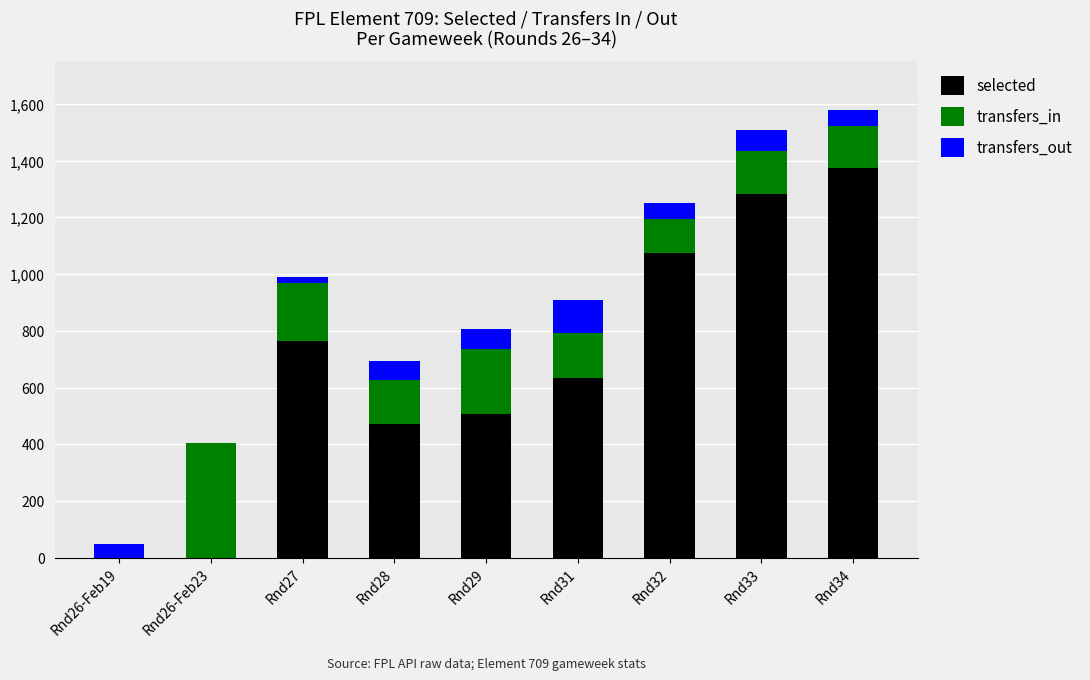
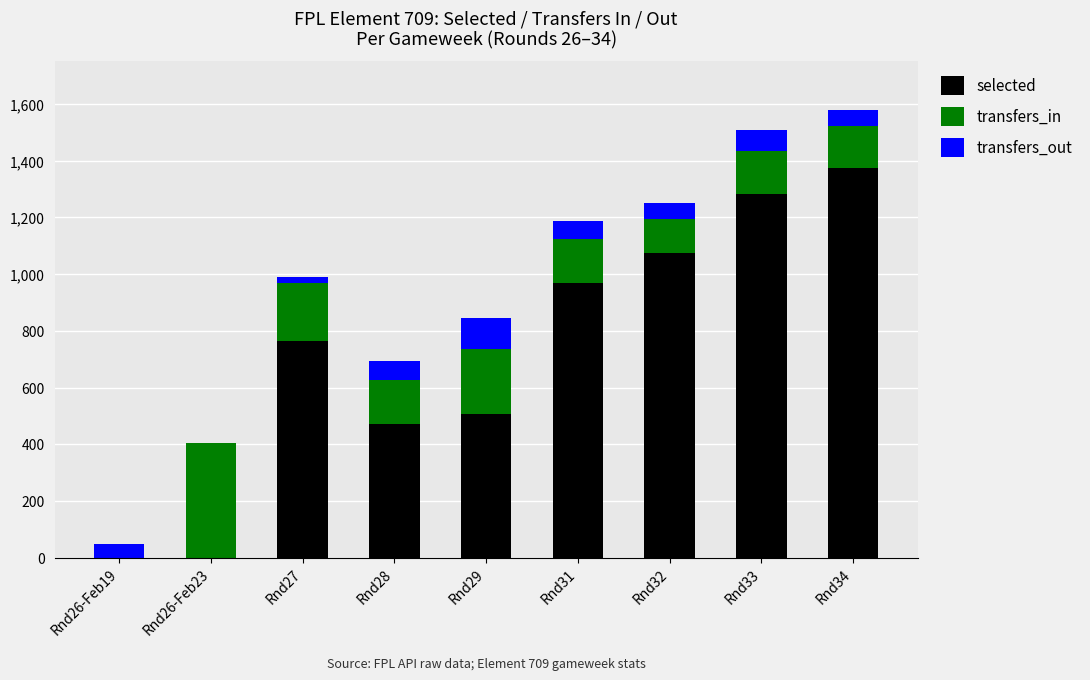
transfers_out, Rnd29: 70 -> 110
selected, Rnd31: 640 -> 970
transfers_out, Rnd31: 120 -> 60
